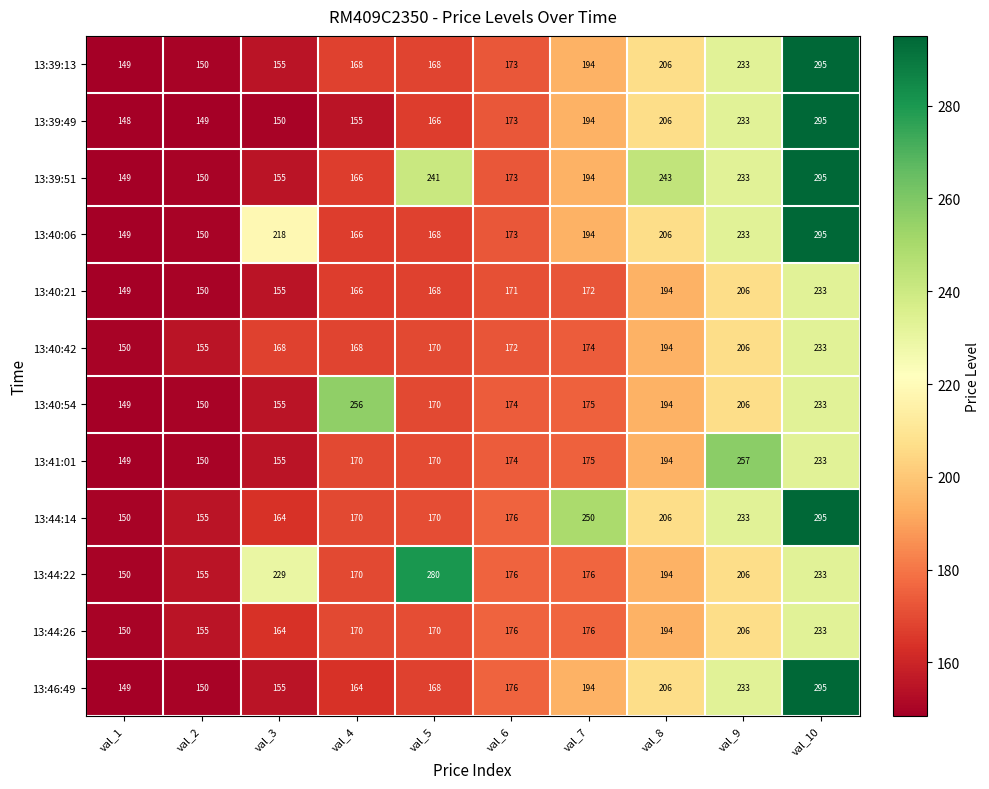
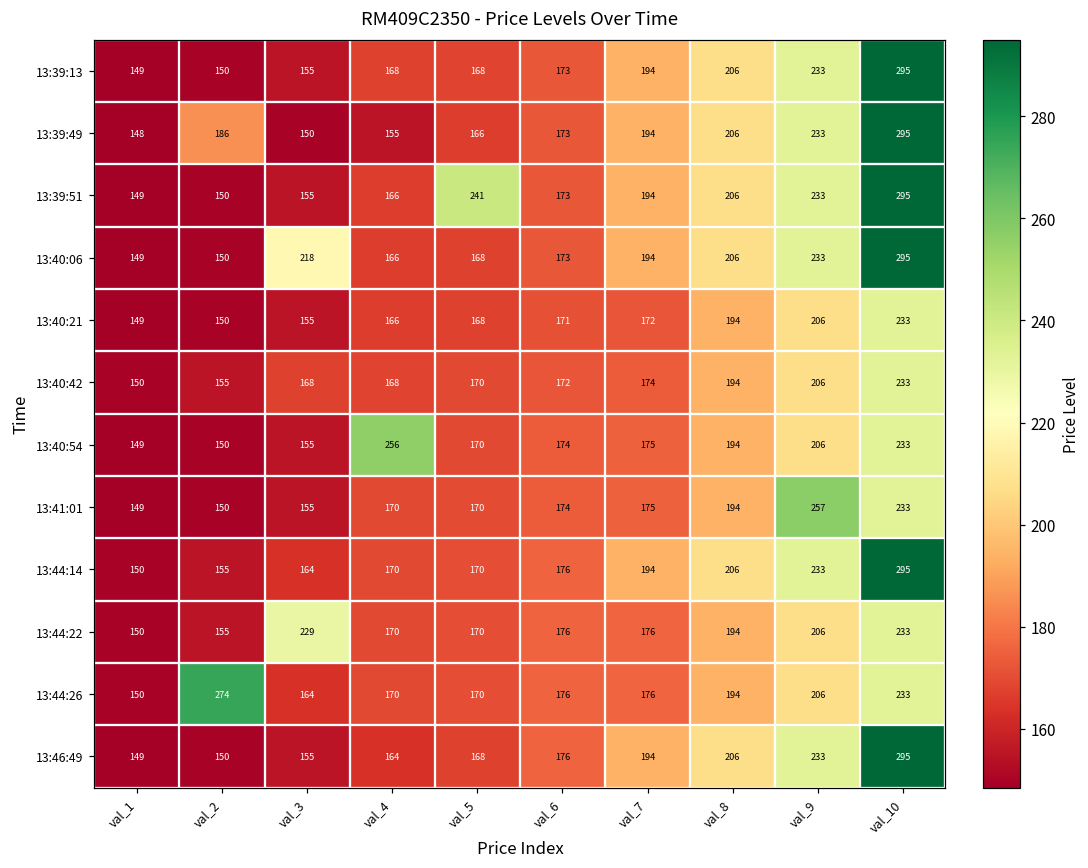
13:39:49, val_2: 149 -> 186
13:39:51, val_8: 243 -> 206
13:44:14, val_7: 250 -> 194
13:44:22, val_5: 280 -> 170
13:44:26, val_2: 155 -> 274
